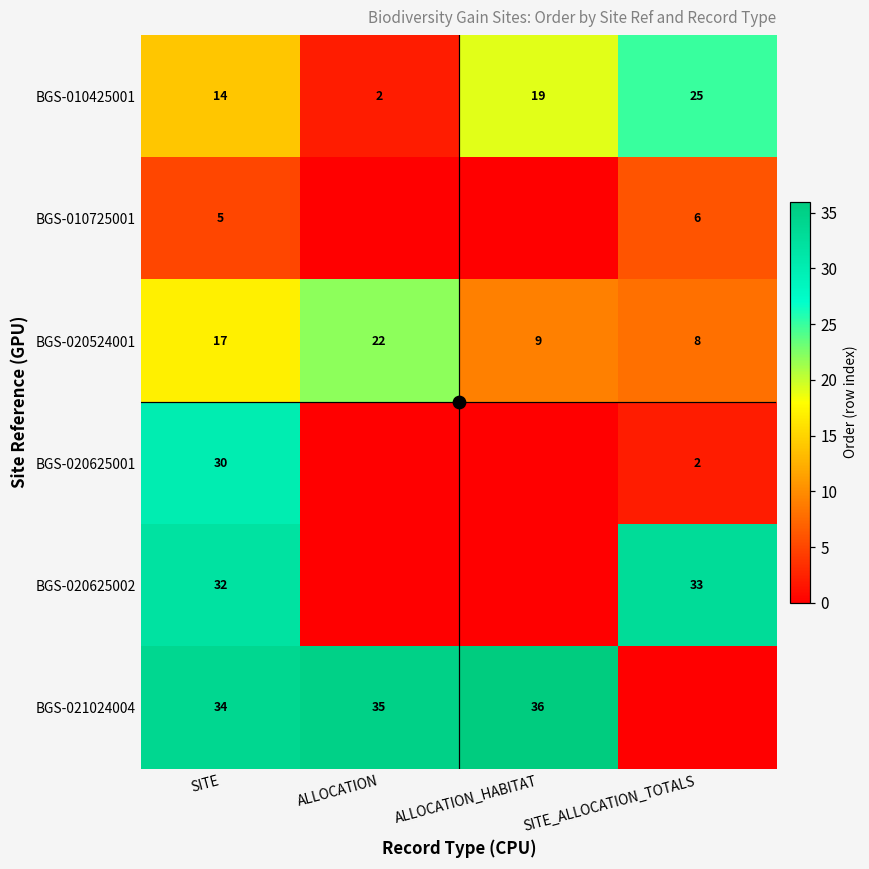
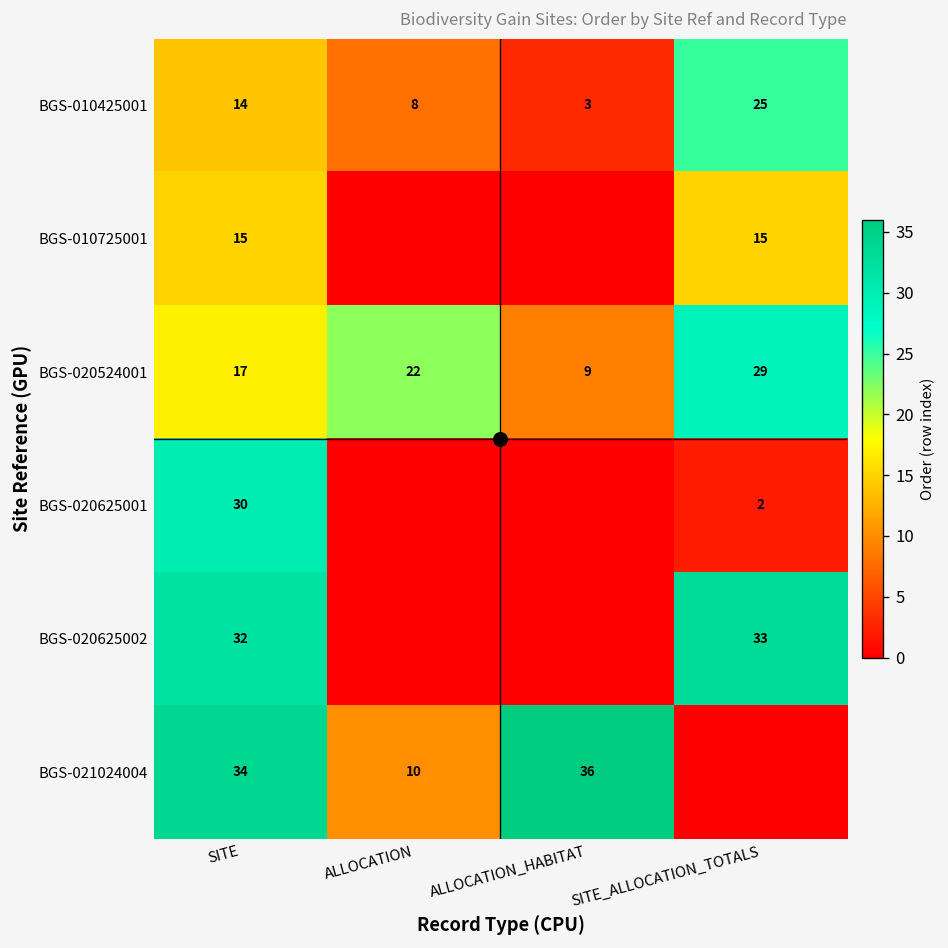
BGS-010425001, ALLOCATION: 2 -> 8
BGS-010425001, ALLOCATION_HABITAT: 19 -> 3
BGS-010725001, SITE: 5 -> 15
BGS-010725001, SITE_ALLOCATION_TOTALS: 6 -> 15
BGS-020524001, SITE_ALLOCATION_TOTALS: 8 -> 29
BGS-021024004, ALLOCATION: 35 -> 10
